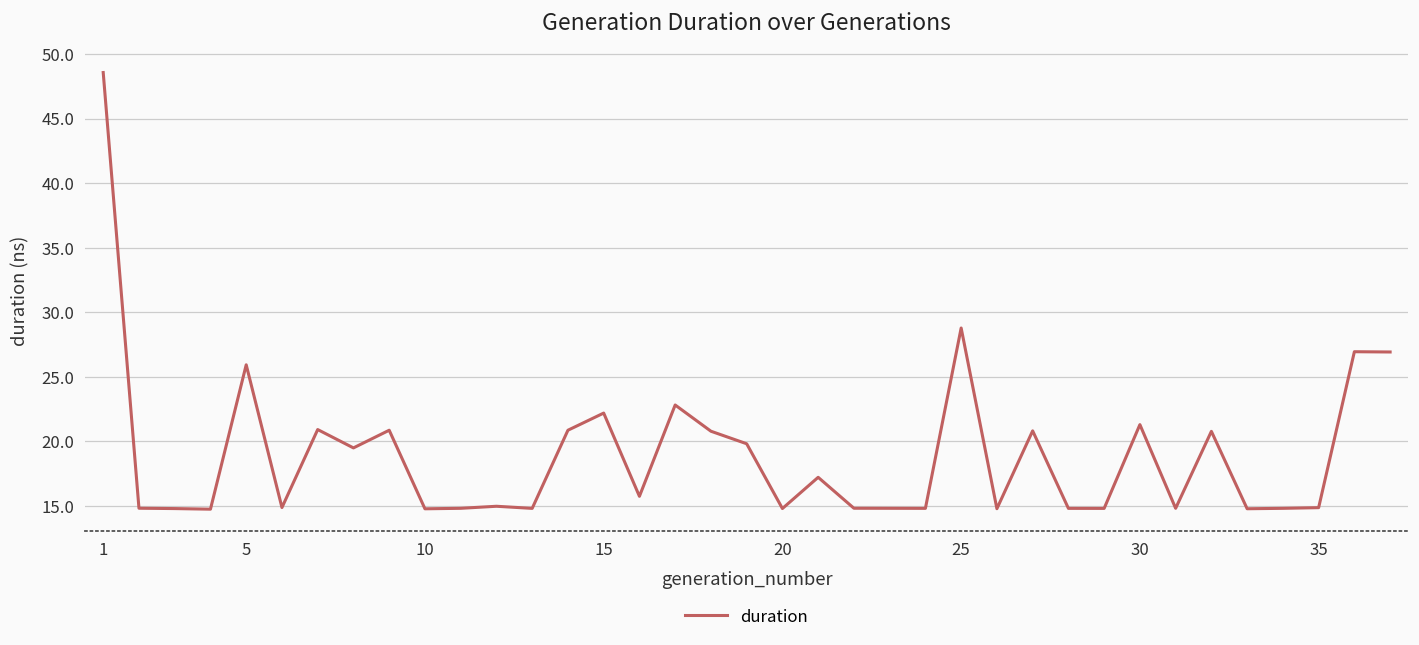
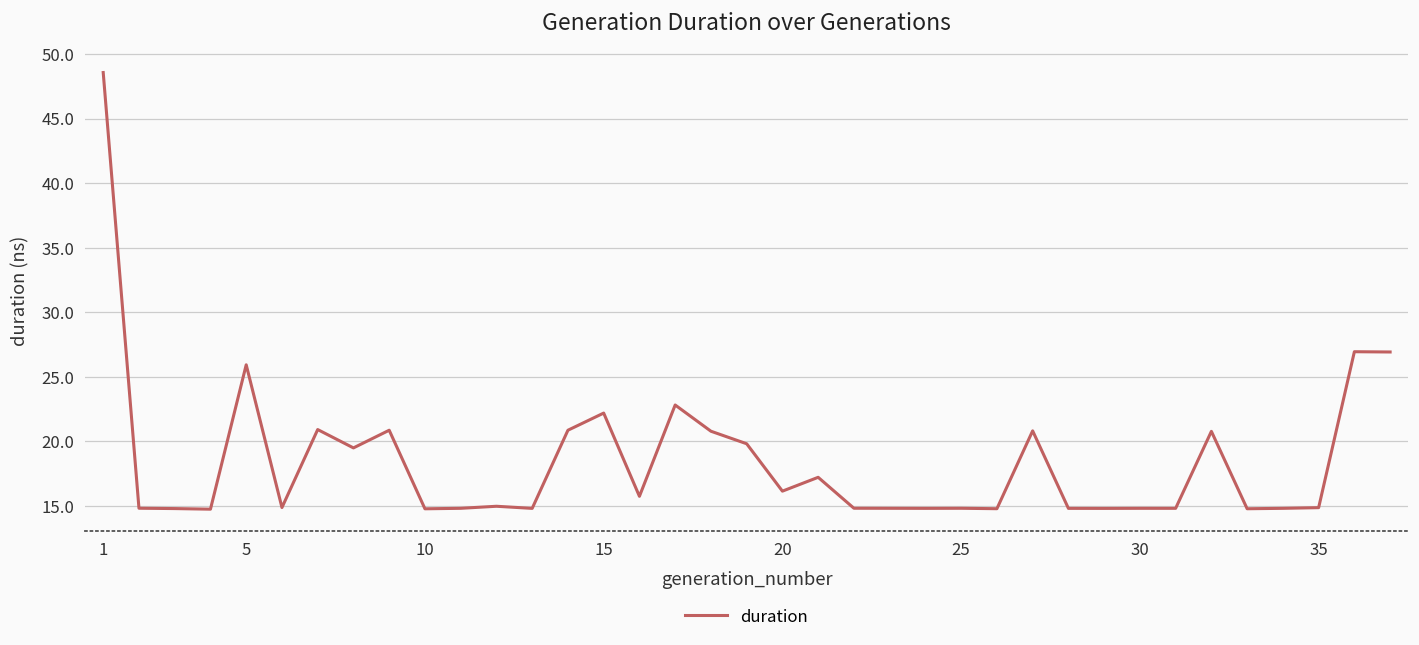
20: 14.8 -> 16.1
25: 28.8 -> 14.8
30: 21.3 -> 14.8
